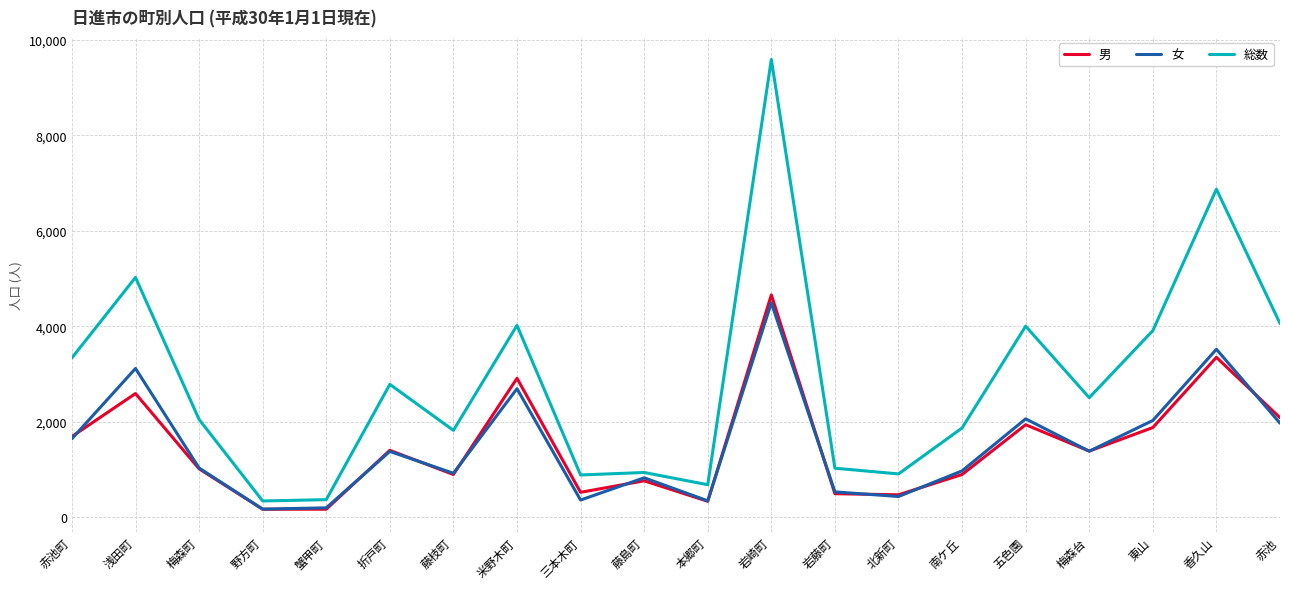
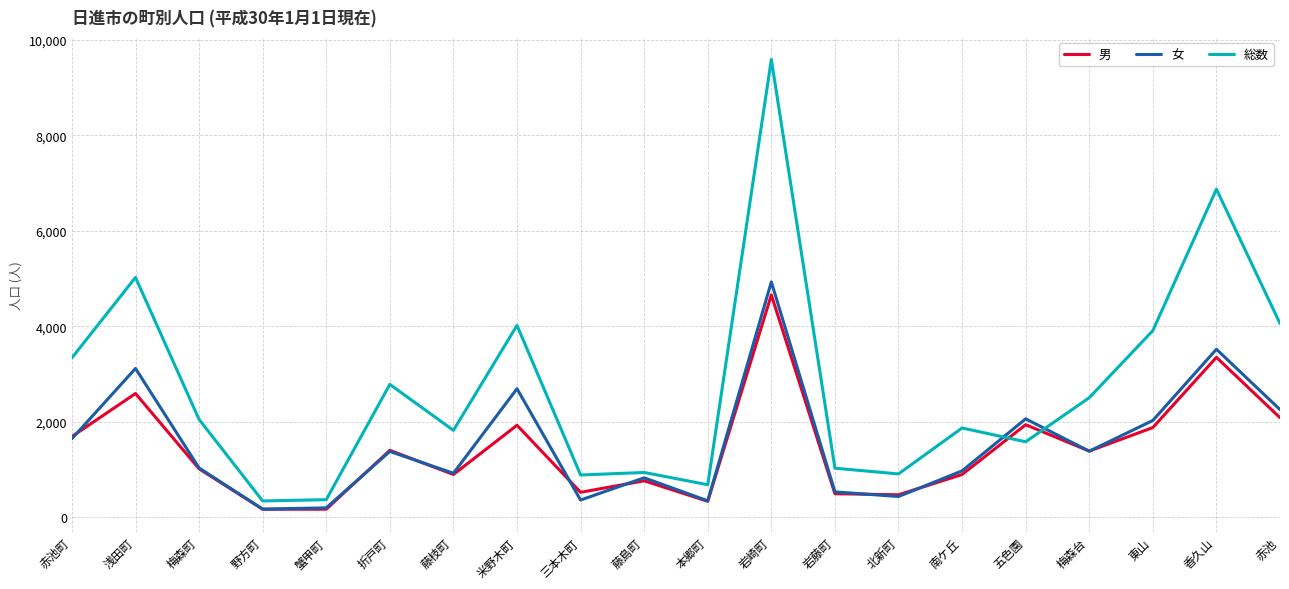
男, 米野木町: 2,900 -> 1,900
女, 岩崎町: 4,500 -> 4,900
総数, 五色園: 4,000 -> 1,600
女, 赤池: 2,000 -> 2,300
